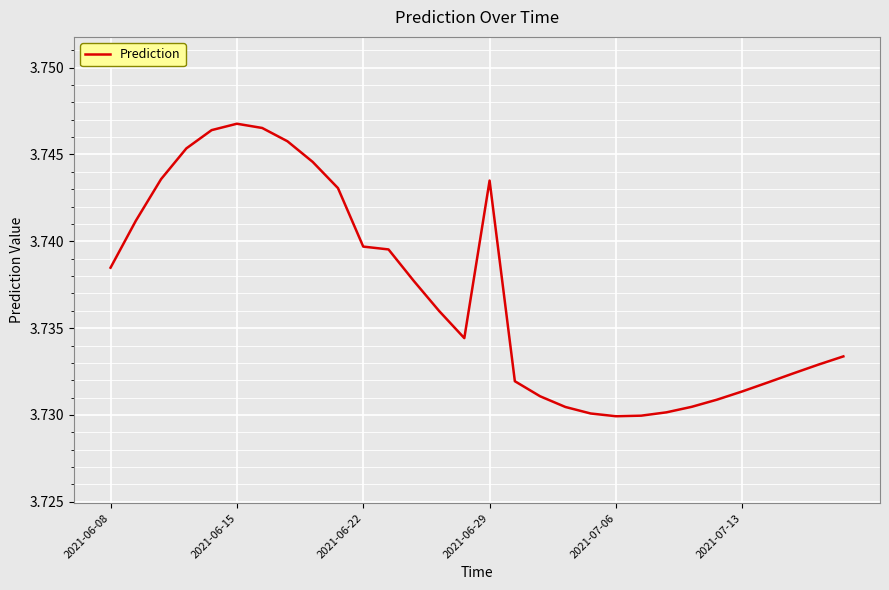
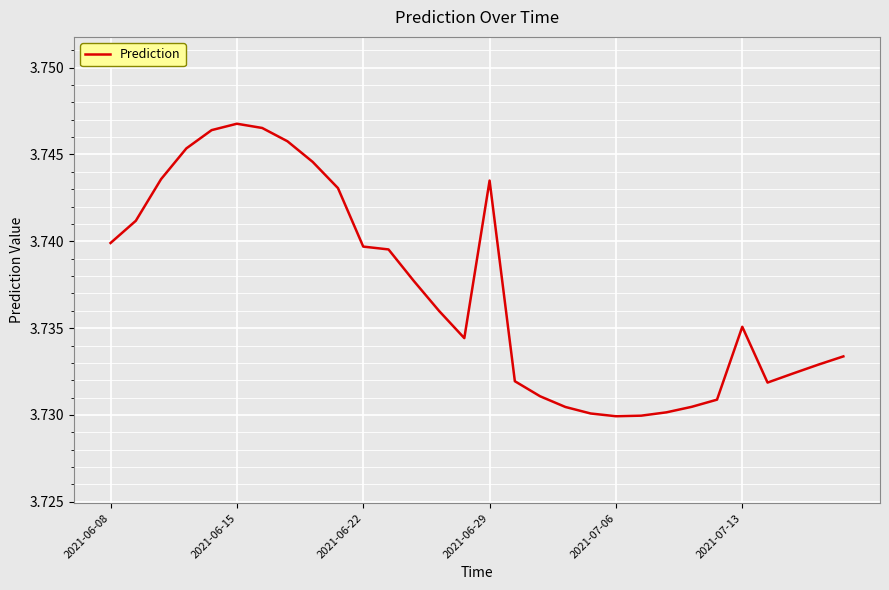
2021-06-08: 3.7385 -> 3.7399
2021-07-13: 3.7314 -> 3.7351
